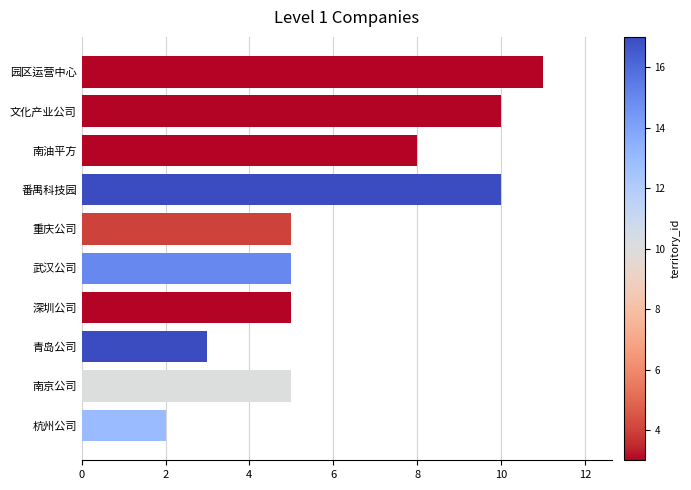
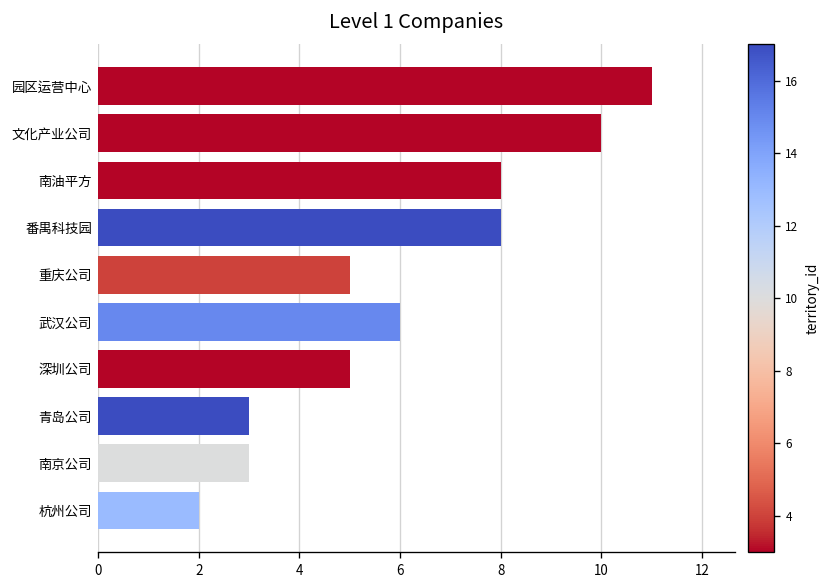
番禺科技园: 10 -> 8
武汉公司: 5 -> 6
南京公司: 5 -> 3
